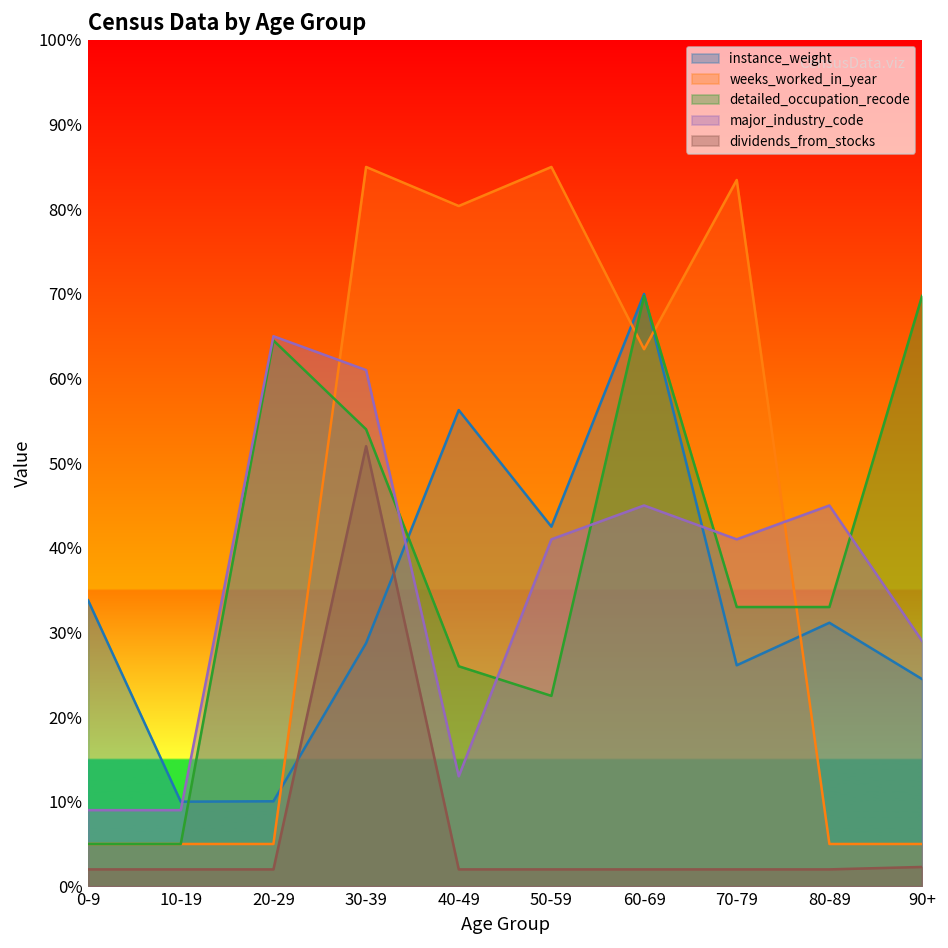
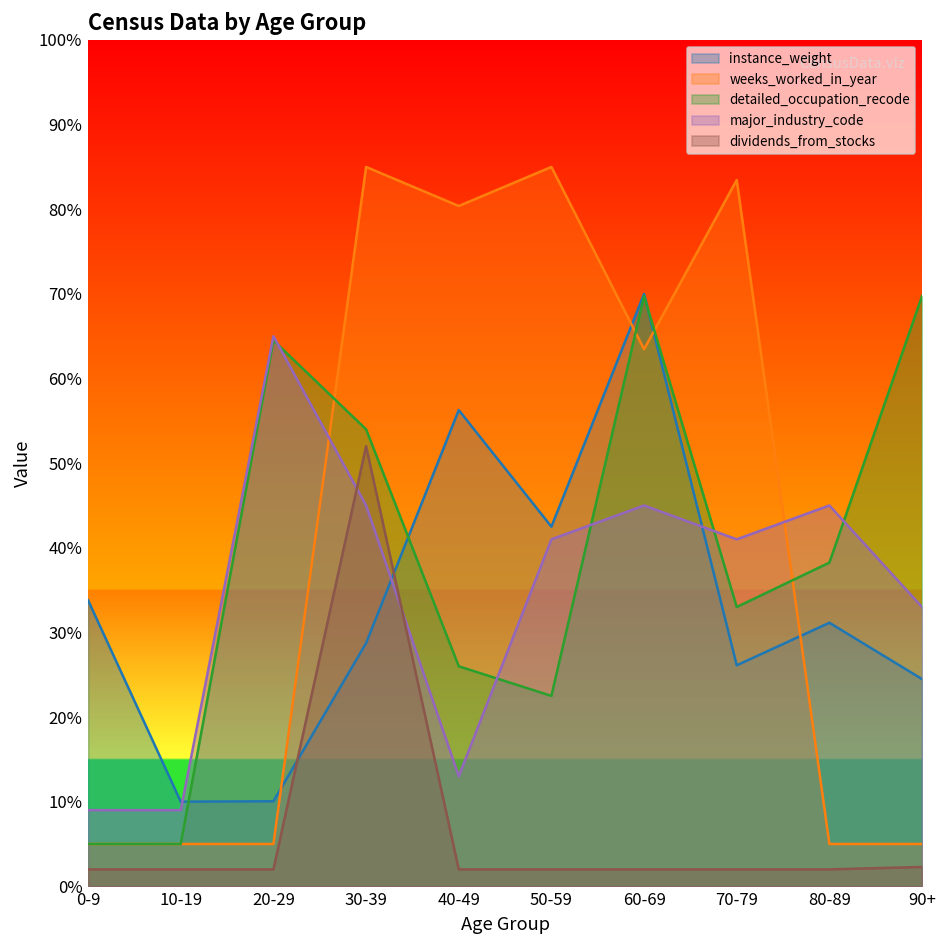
major_industry_code, 30-39: 61% -> 45%
detailed_occupation_recode, 80-89: 33% -> 38%
major_industry_code, 90+: 29% -> 33%
